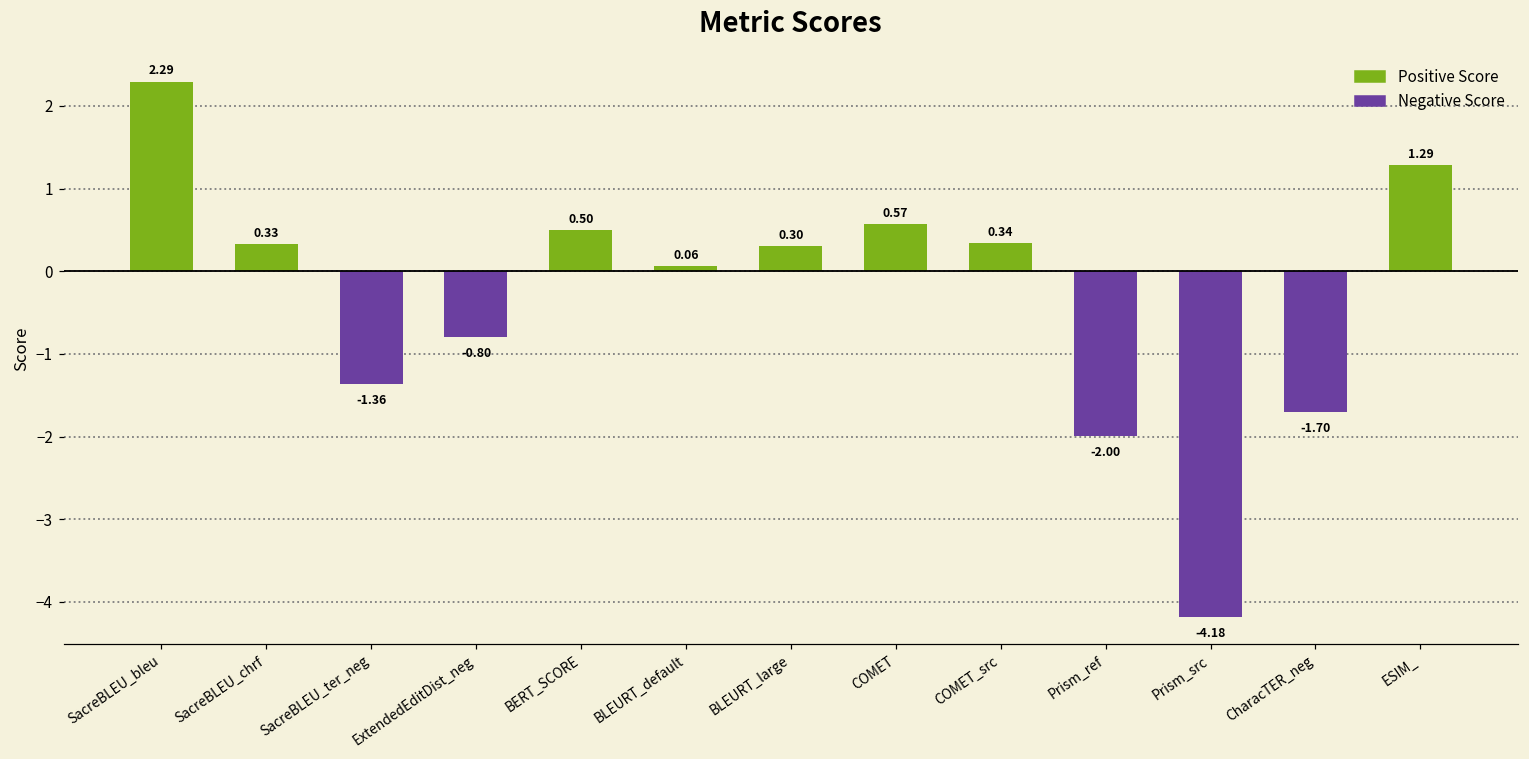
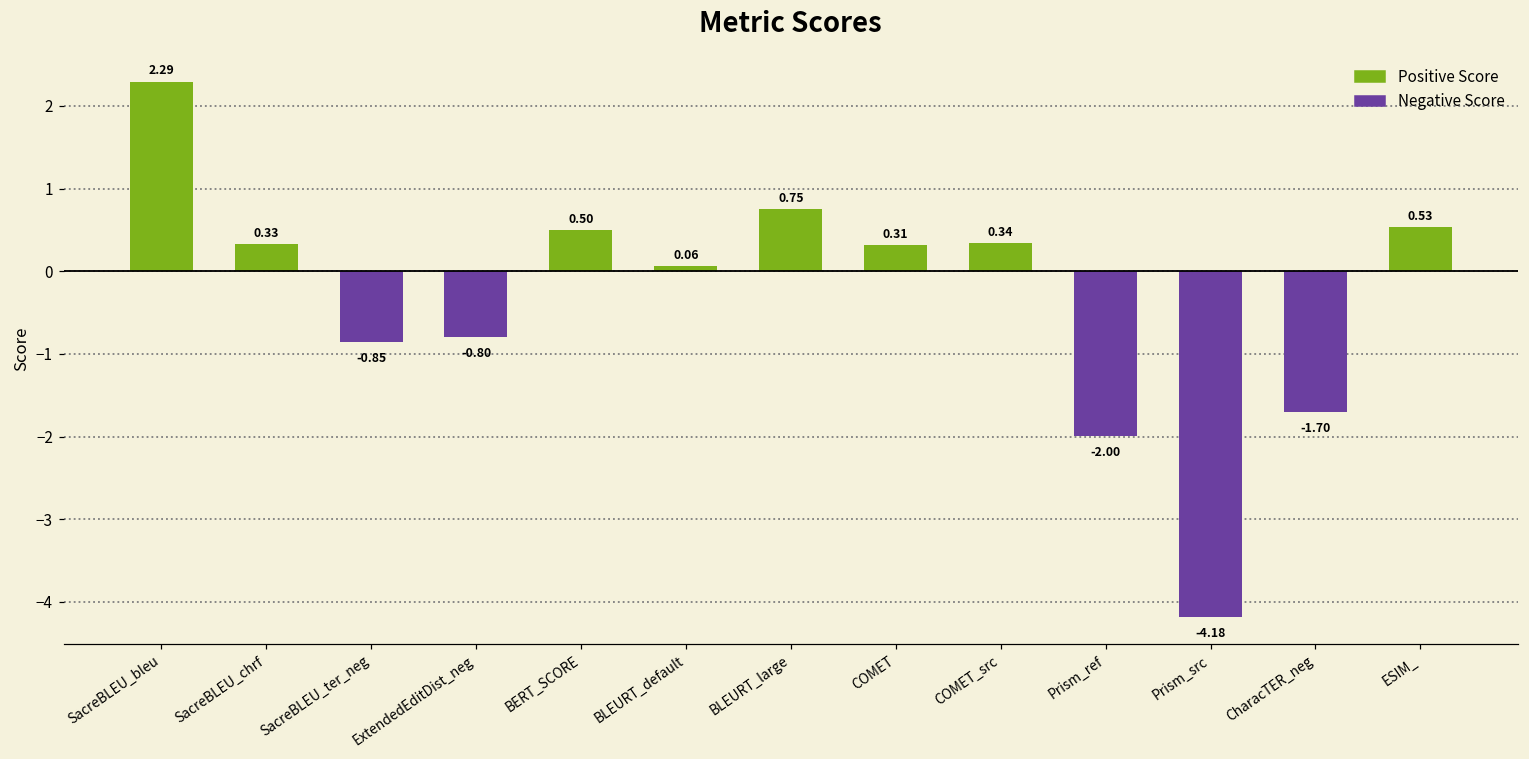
SacreBLEU_ter_neg: -1.36 -> -0.85
BLEURT_large: 0.30 -> 0.75
COMET: 0.57 -> 0.31
ESIM_: 1.29 -> 0.53
